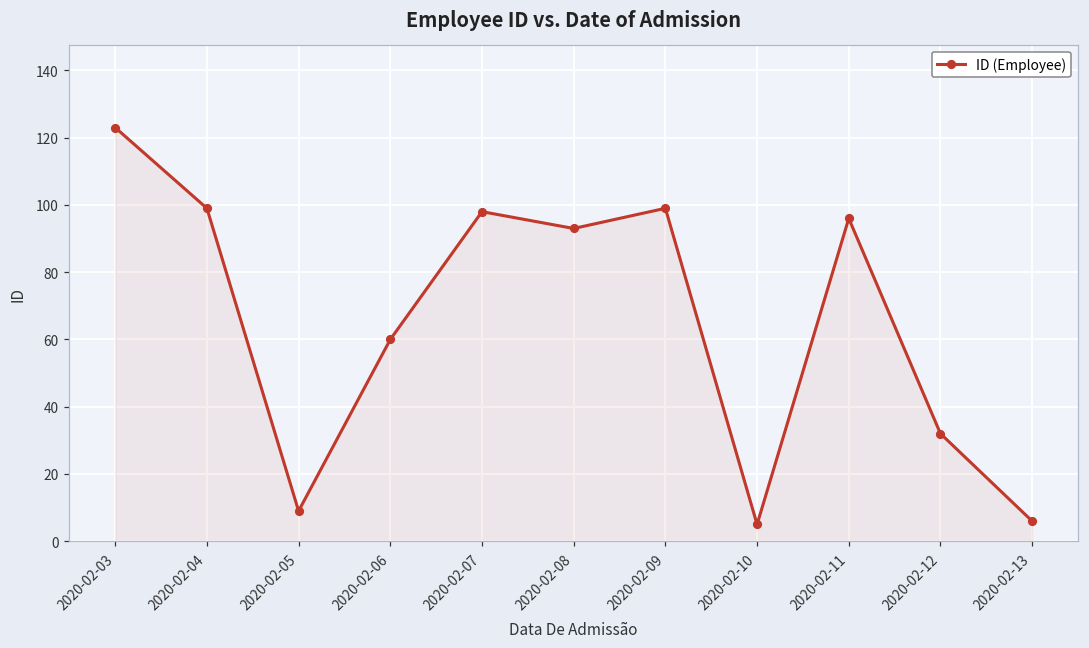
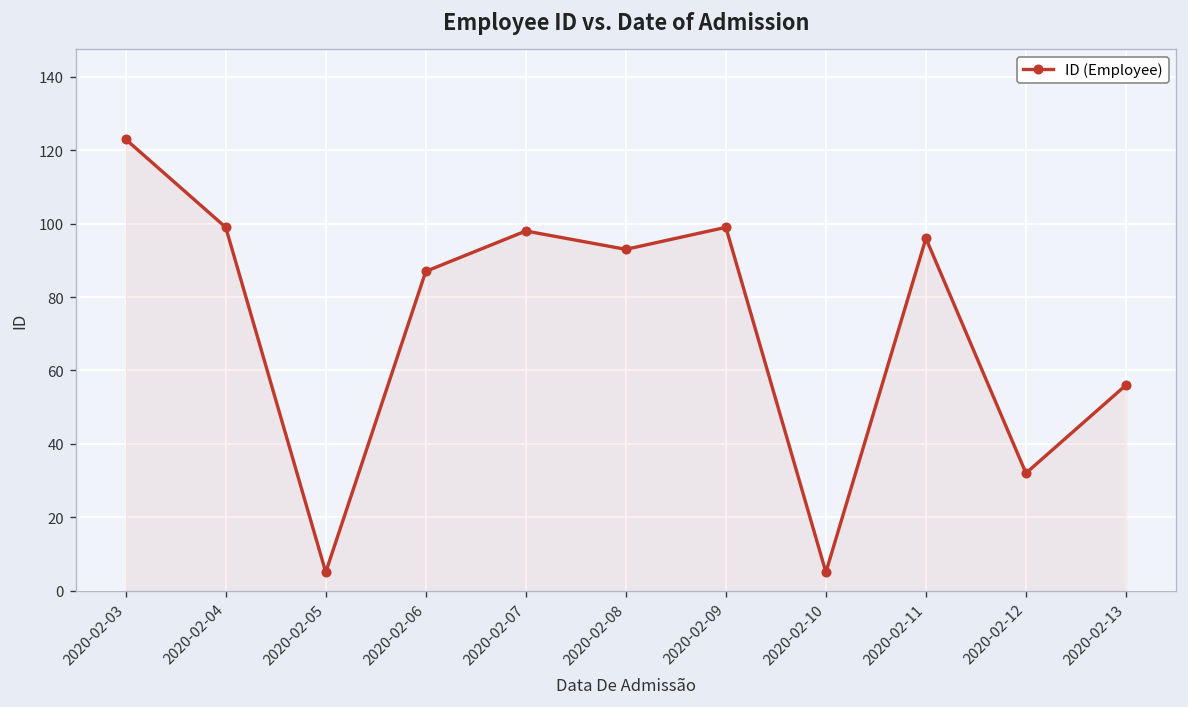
2020-02-05: 9 -> 5
2020-02-06: 60 -> 87
2020-02-13: 6 -> 56
